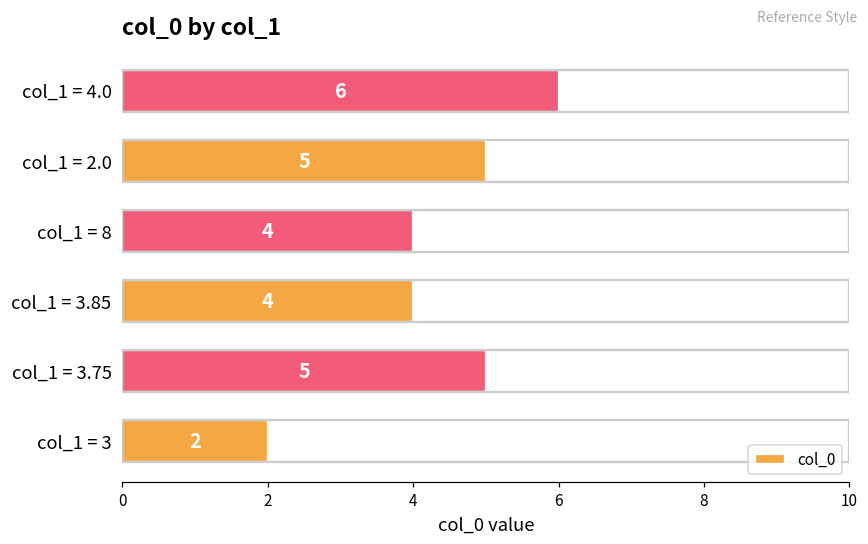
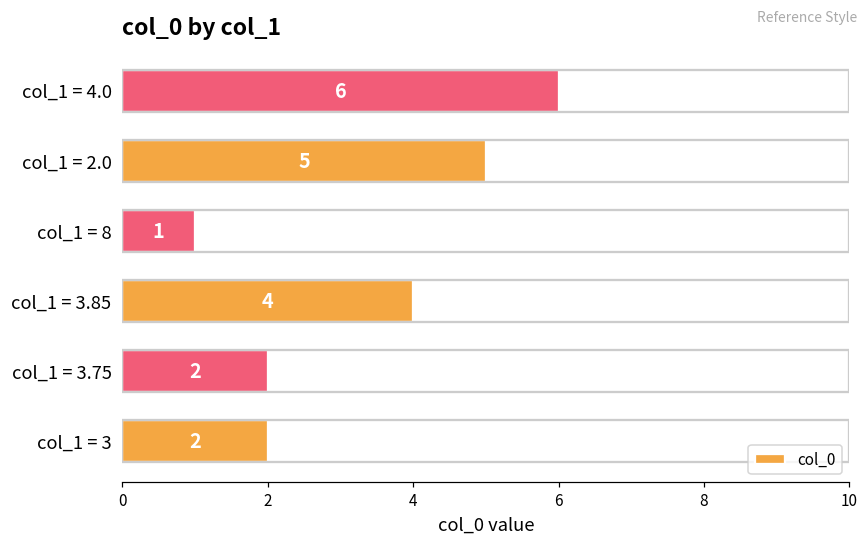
col_1 = 8: 4 -> 1
col_1 = 3.75: 5 -> 2
